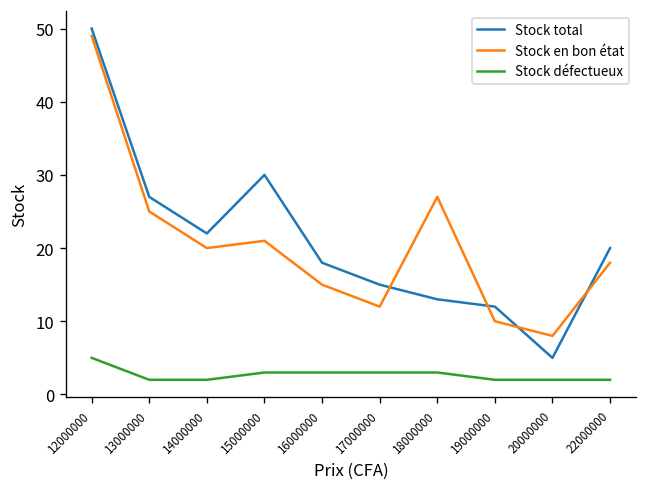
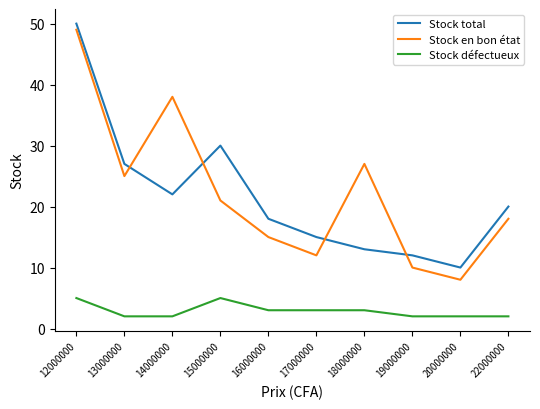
Stock en bon état, 14000000: 20 -> 38
Stock défectueux, 15000000: 3 -> 5
Stock total, 20000000: 5 -> 10
